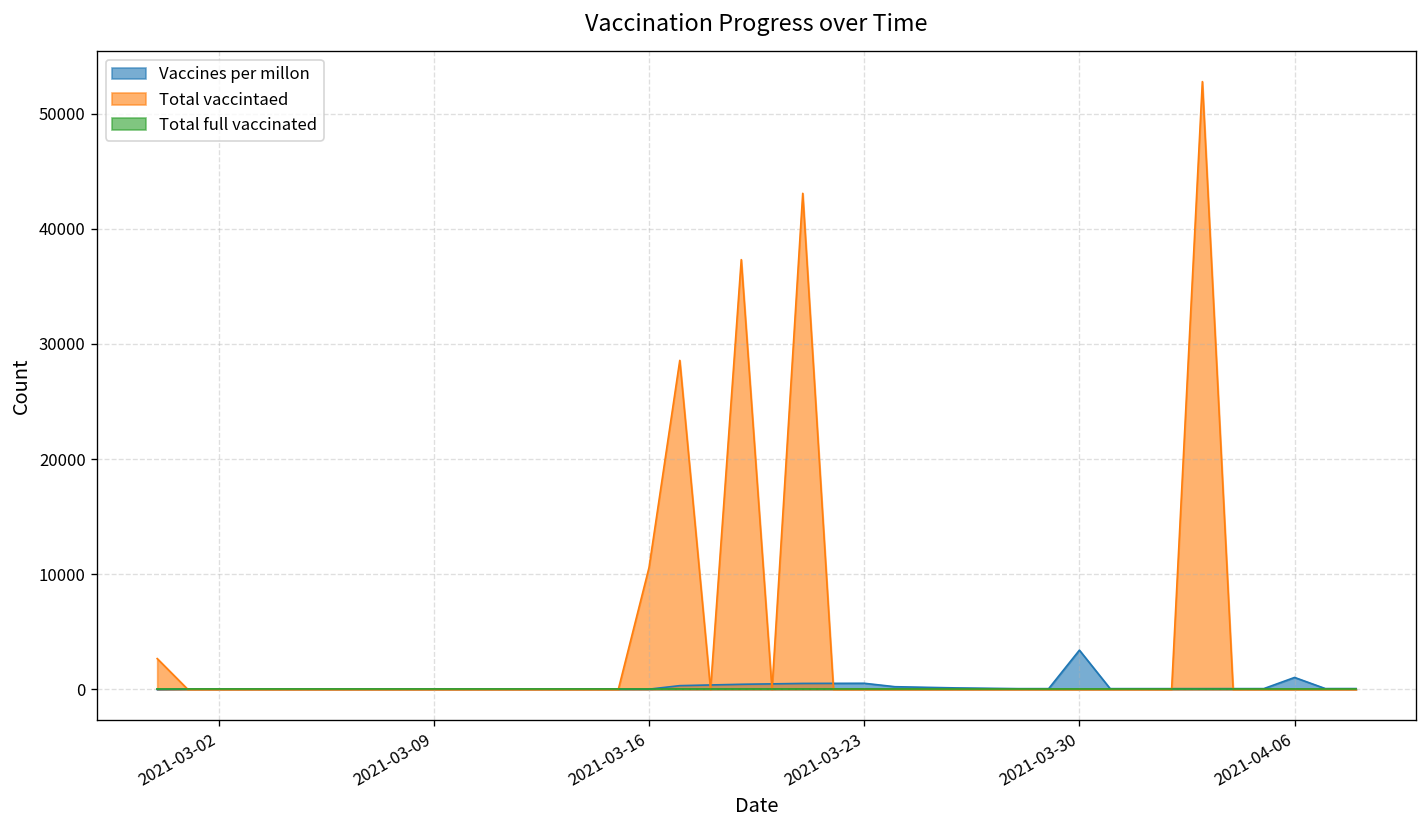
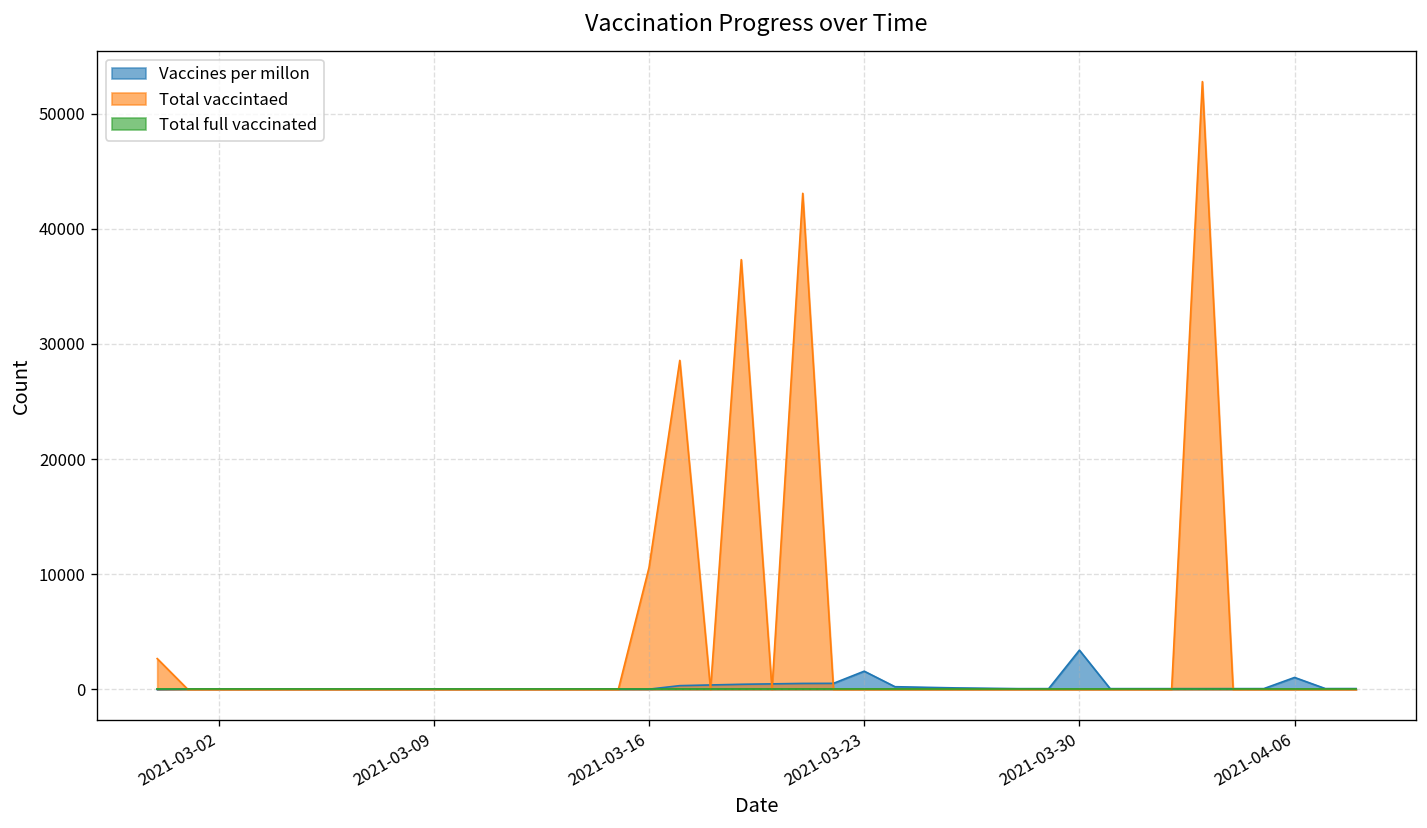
Vaccines per millon, 2021-03-23: 1000 -> 2000
